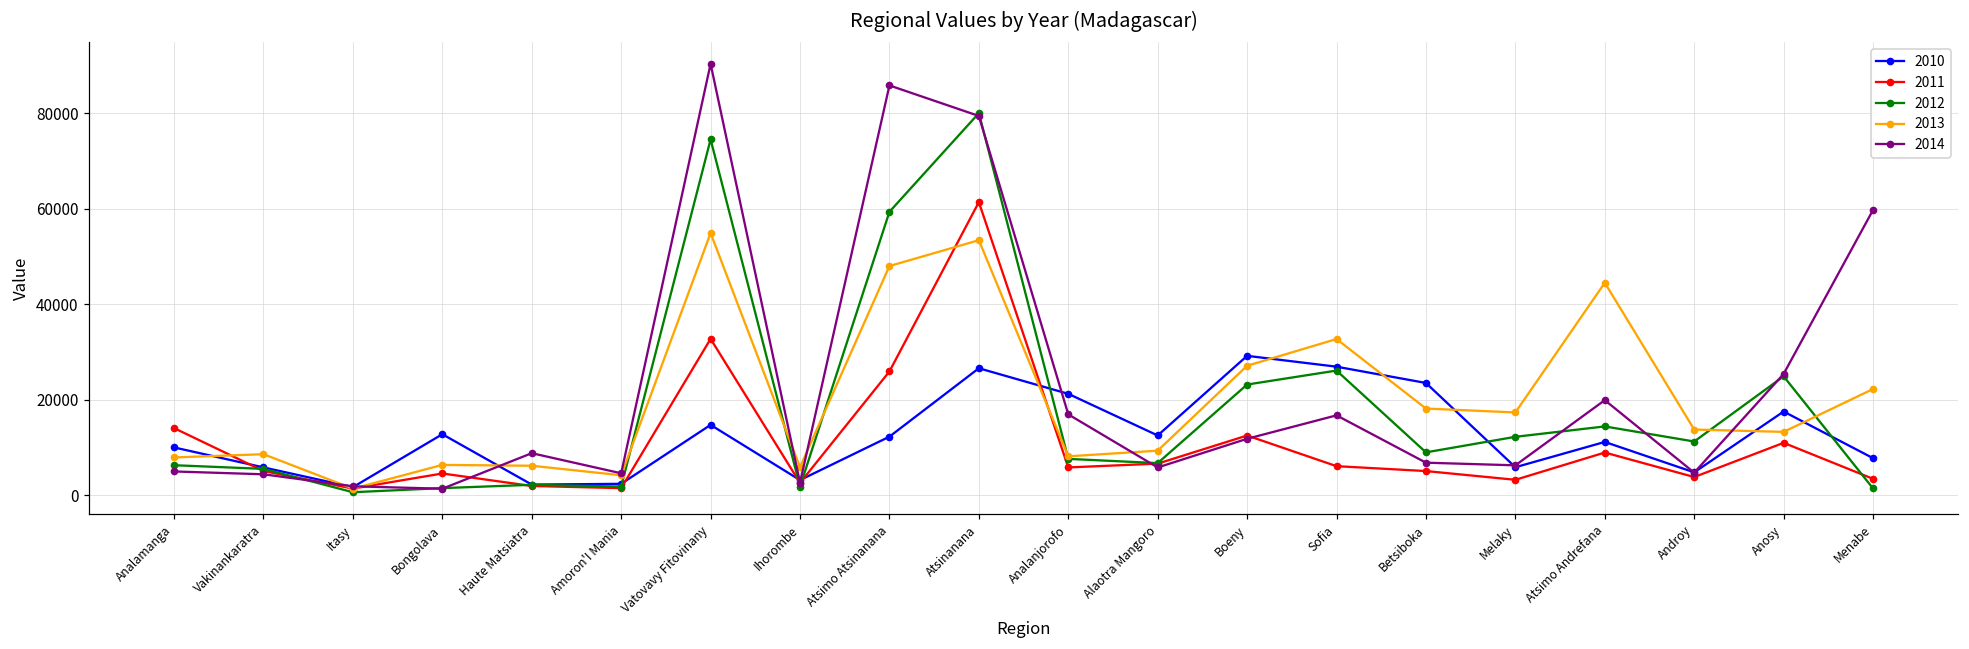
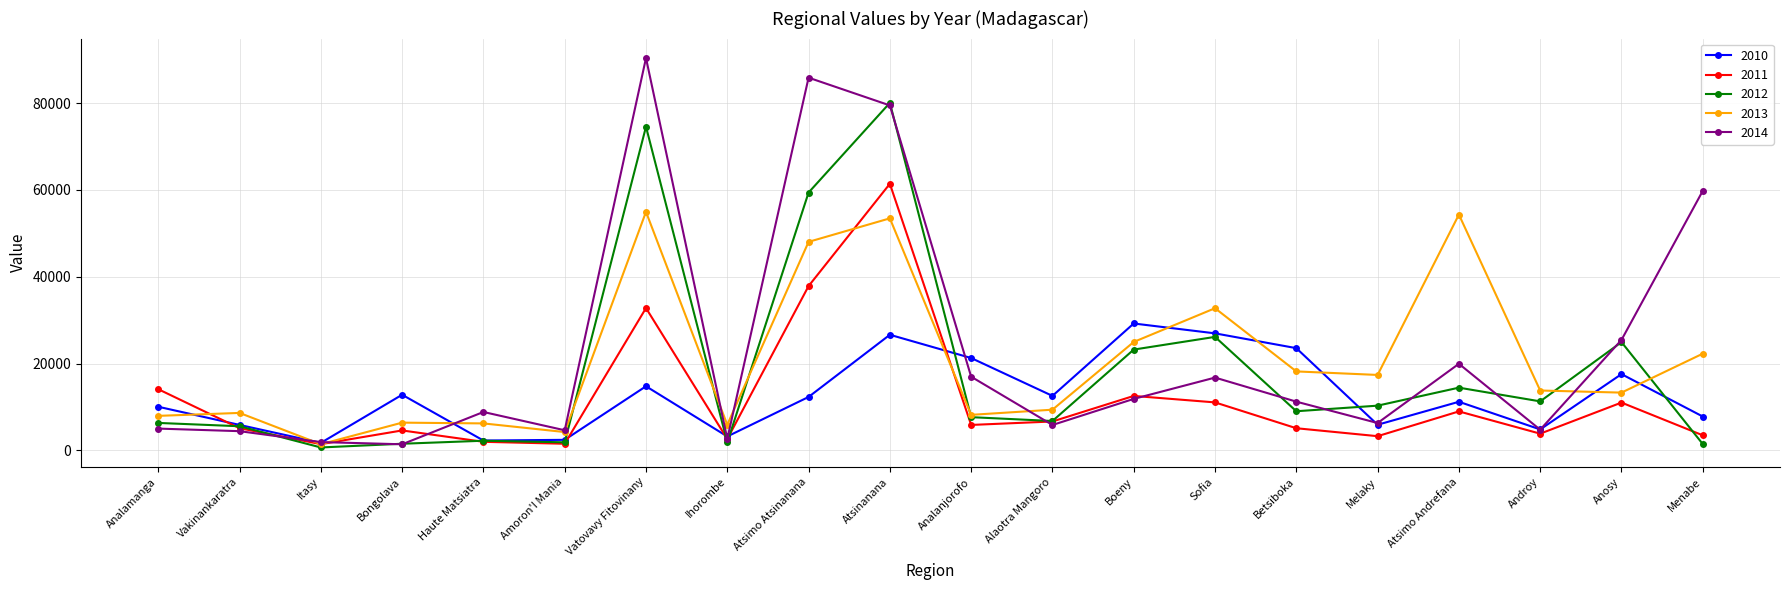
2011, Atsimo Atsinanana: 26000 -> 38000
2013, Boeny: 27000 -> 25000
2011, Sofia: 6000 -> 11000
2014, Betsiboka: 7000 -> 11000
2012, Melaky: 12000 -> 10000
2013, Atsimo Andrefana: 45000 -> 54000
